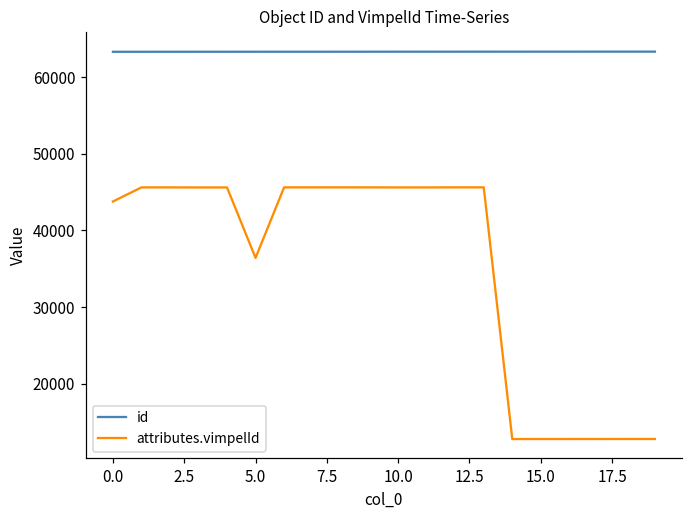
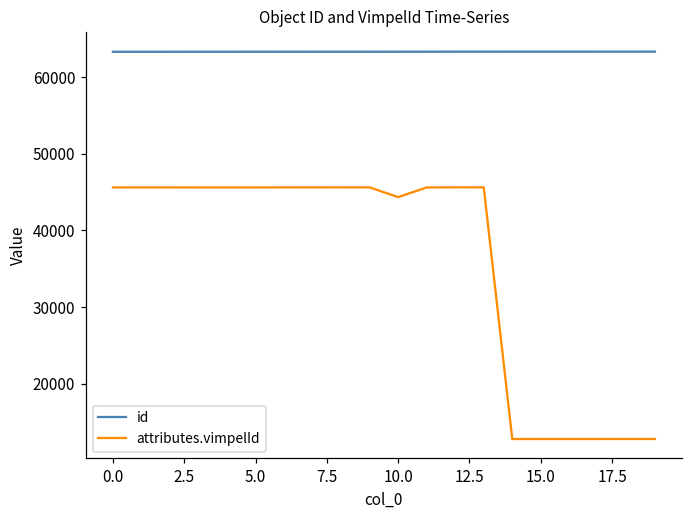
attributes.vimpelId, 0.0: 44000 -> 46000
attributes.vimpelId, 5.0: 36000 -> 46000
attributes.vimpelId, 10.0: 46000 -> 44000
